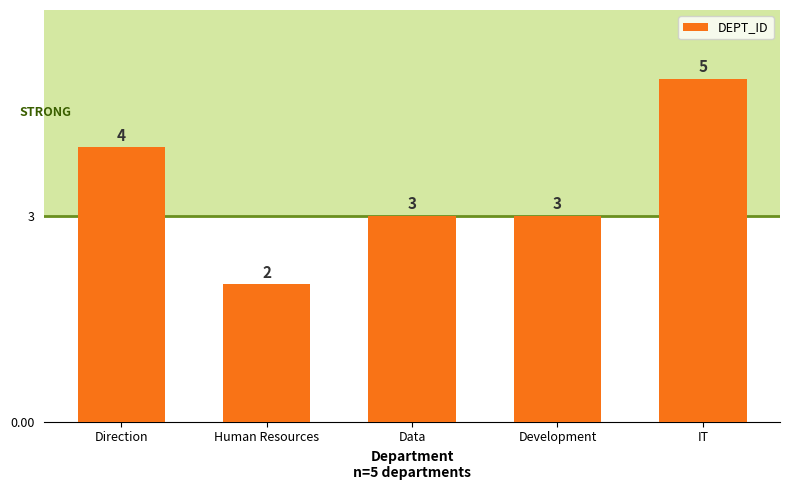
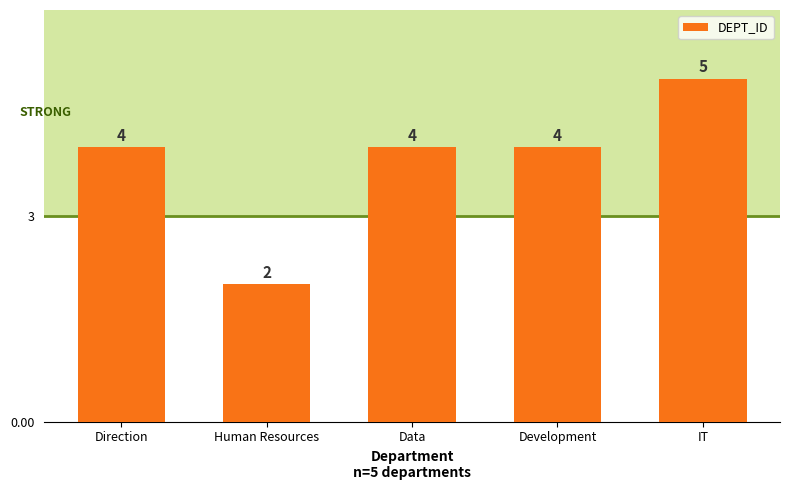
Data: 3 -> 4
Development: 3 -> 4
